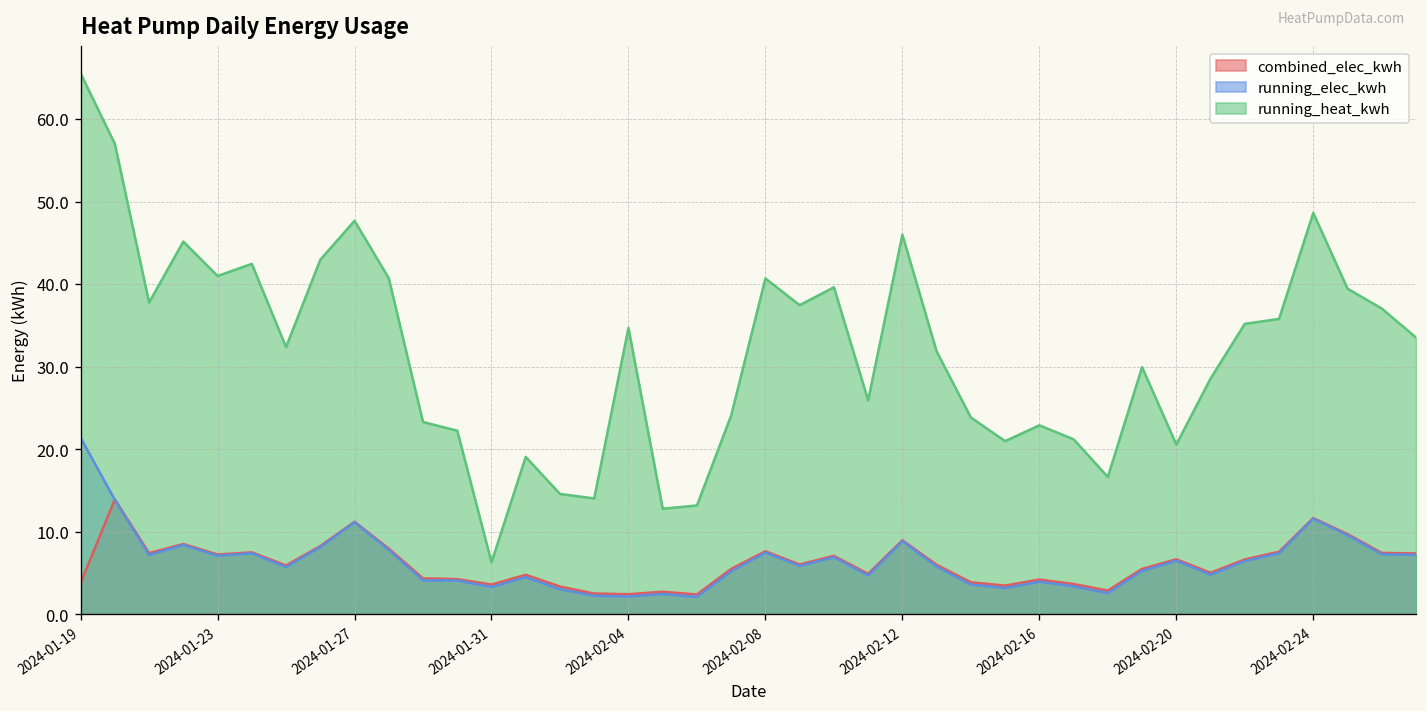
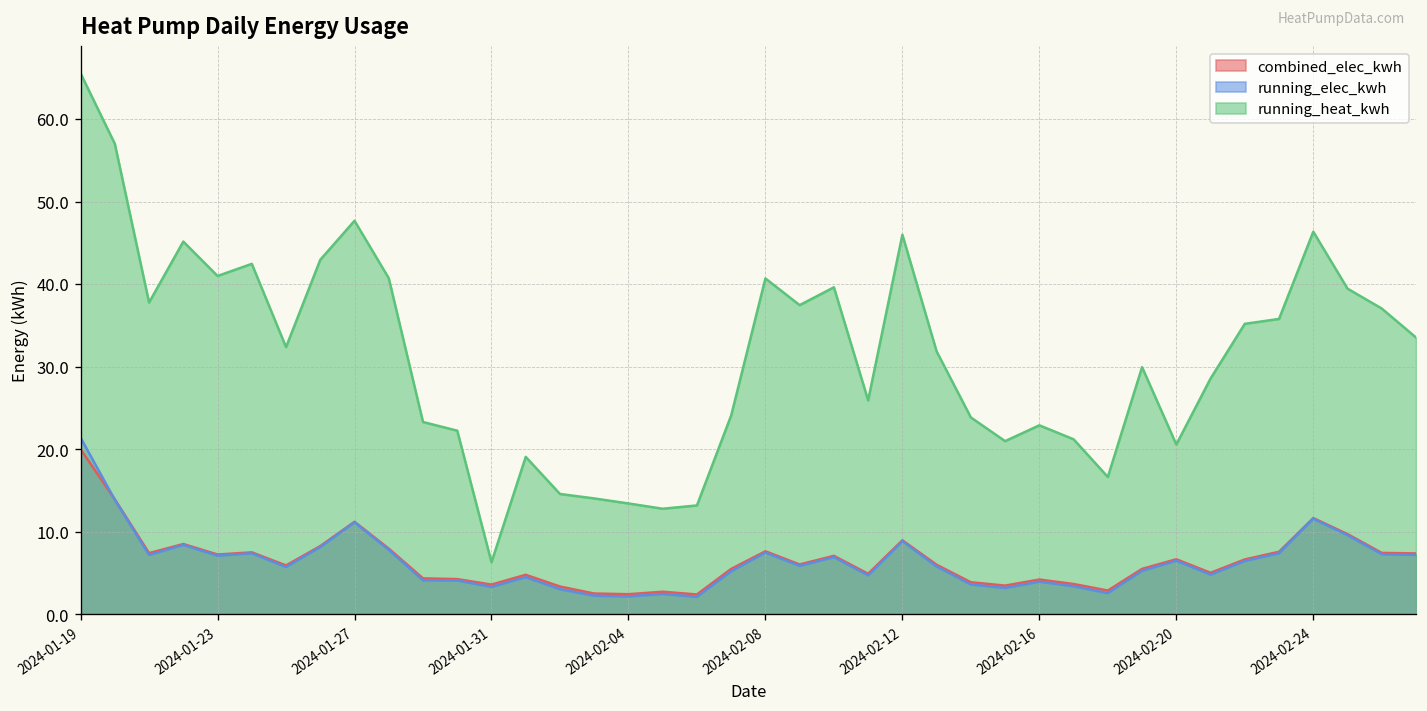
combined_elec_kwh, 2024-01-19: 4 -> 20
running_heat_kwh, 2024-02-04: 35 -> 13
running_heat_kwh, 2024-02-24: 49 -> 46
